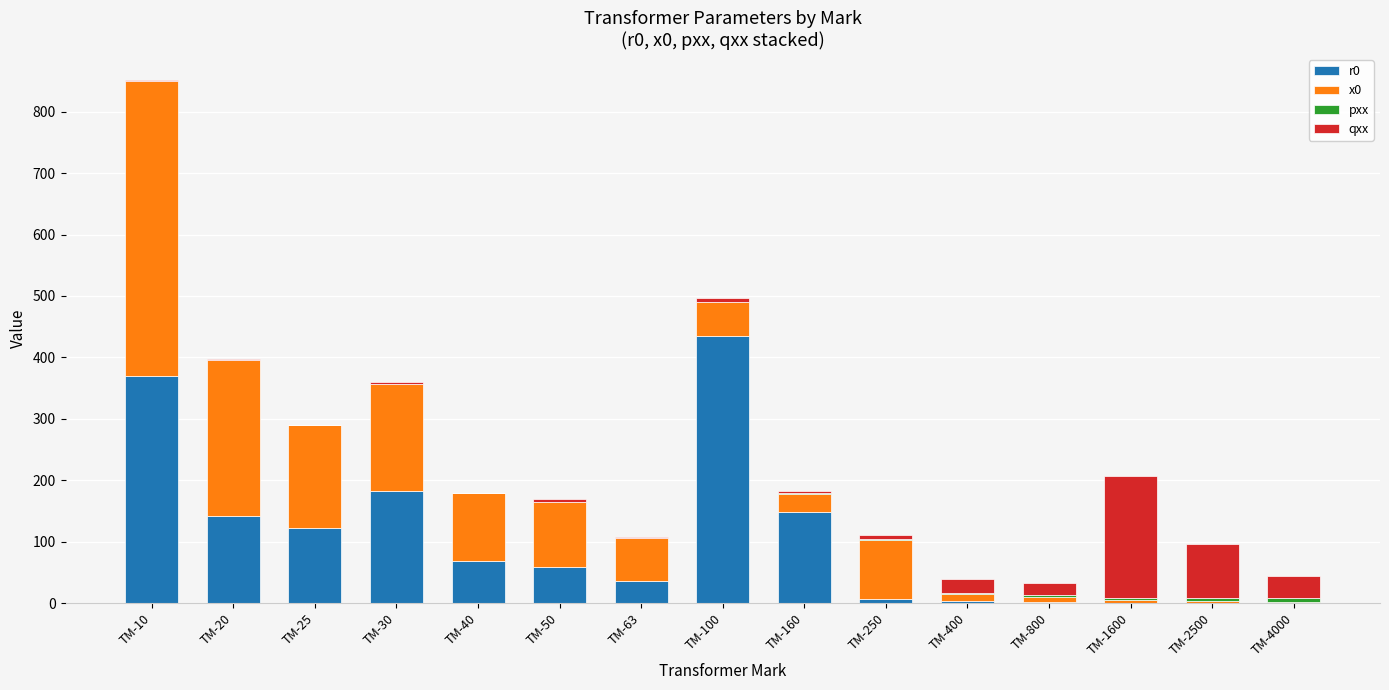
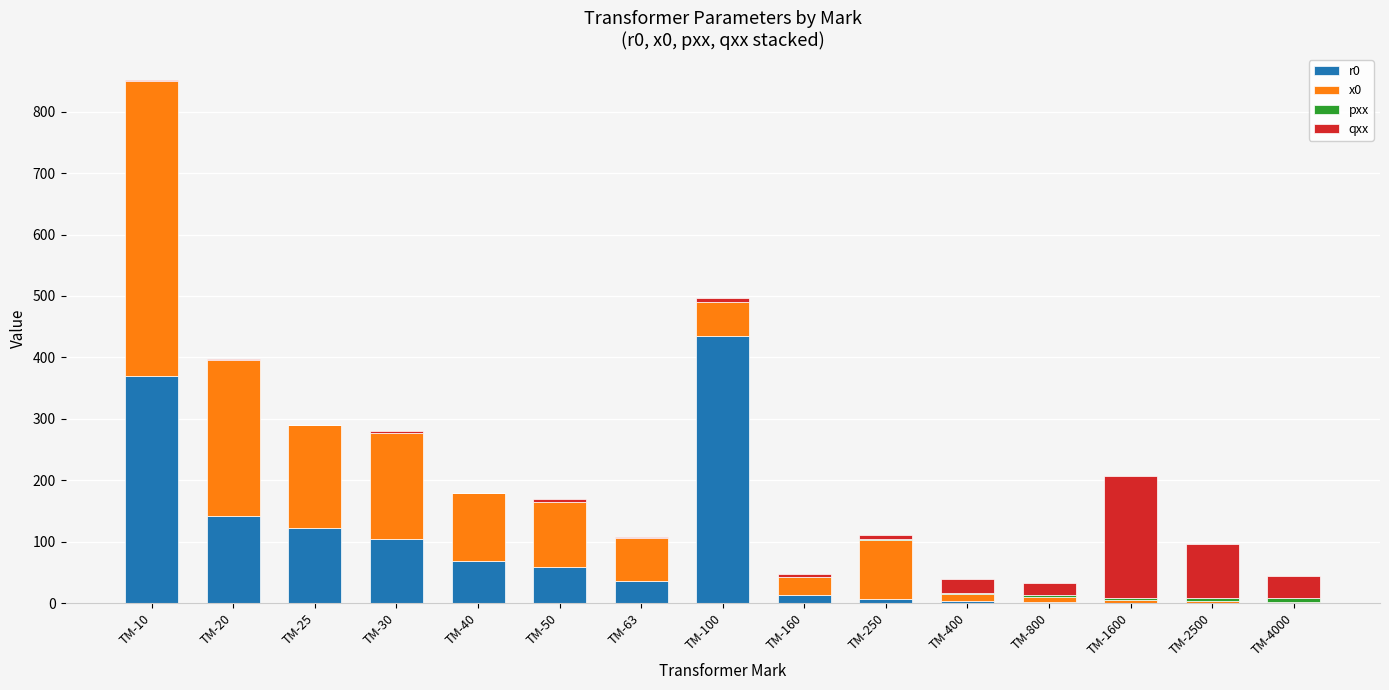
r0, ТМ-30: 180 -> 100
r0, ТМ-160: 150 -> 10
